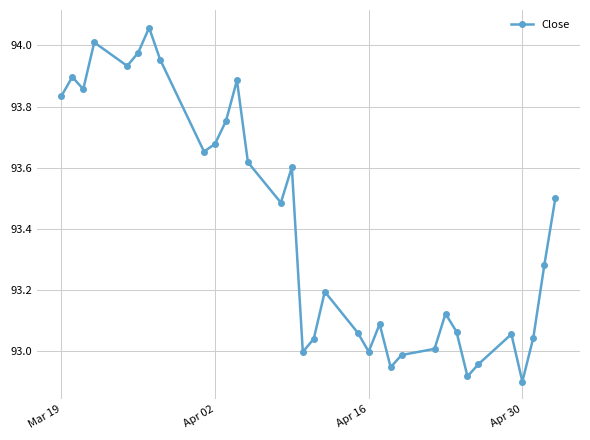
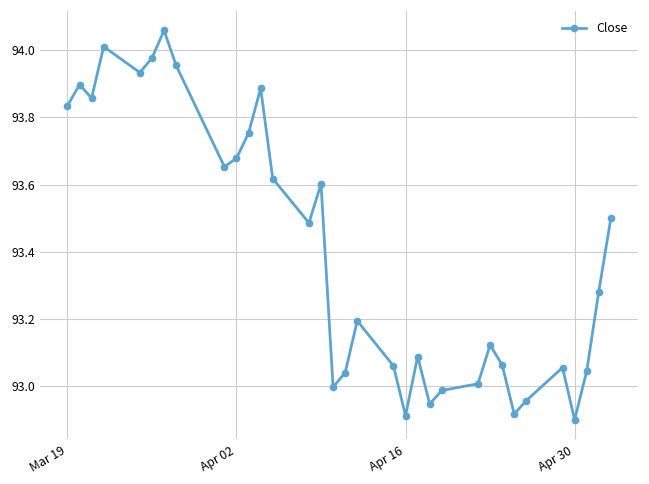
Apr 16: 93.00 -> 92.91
